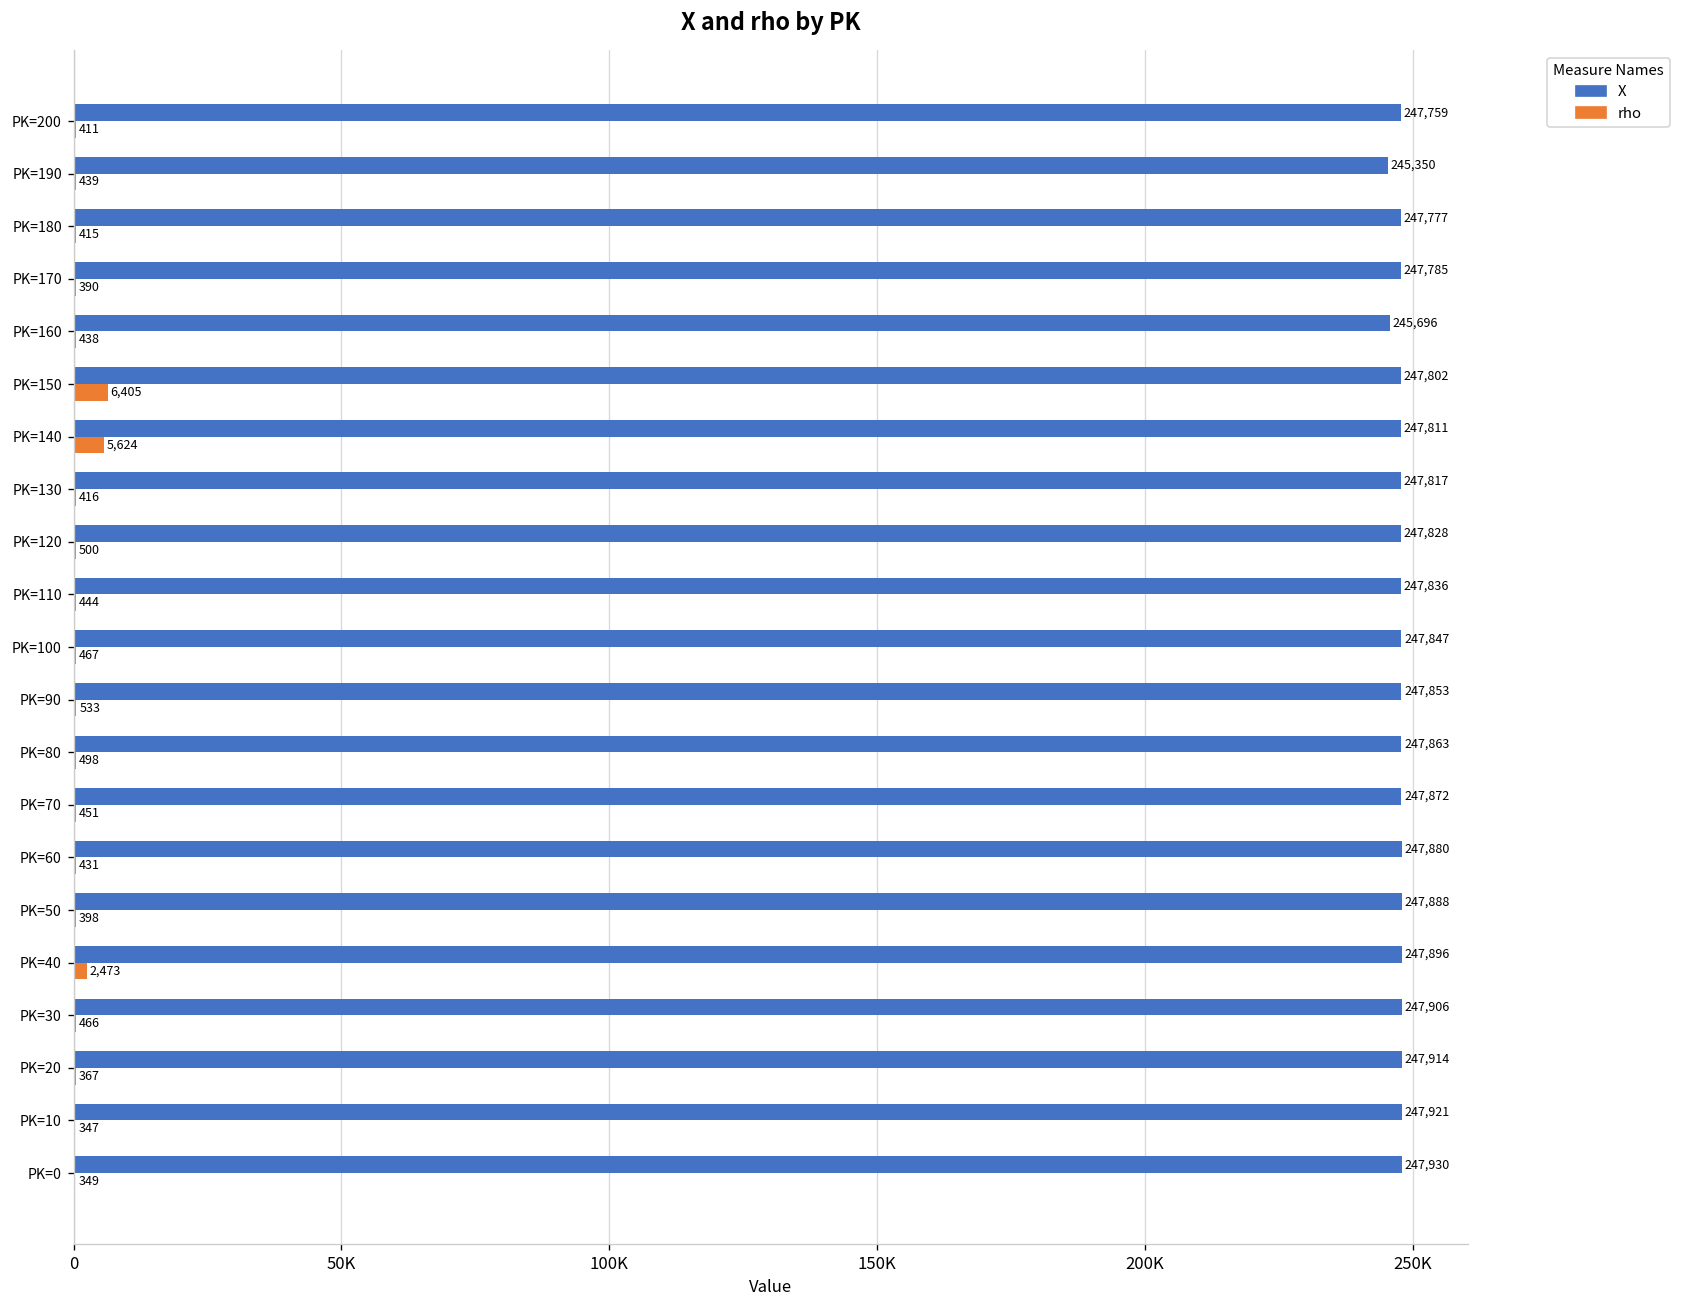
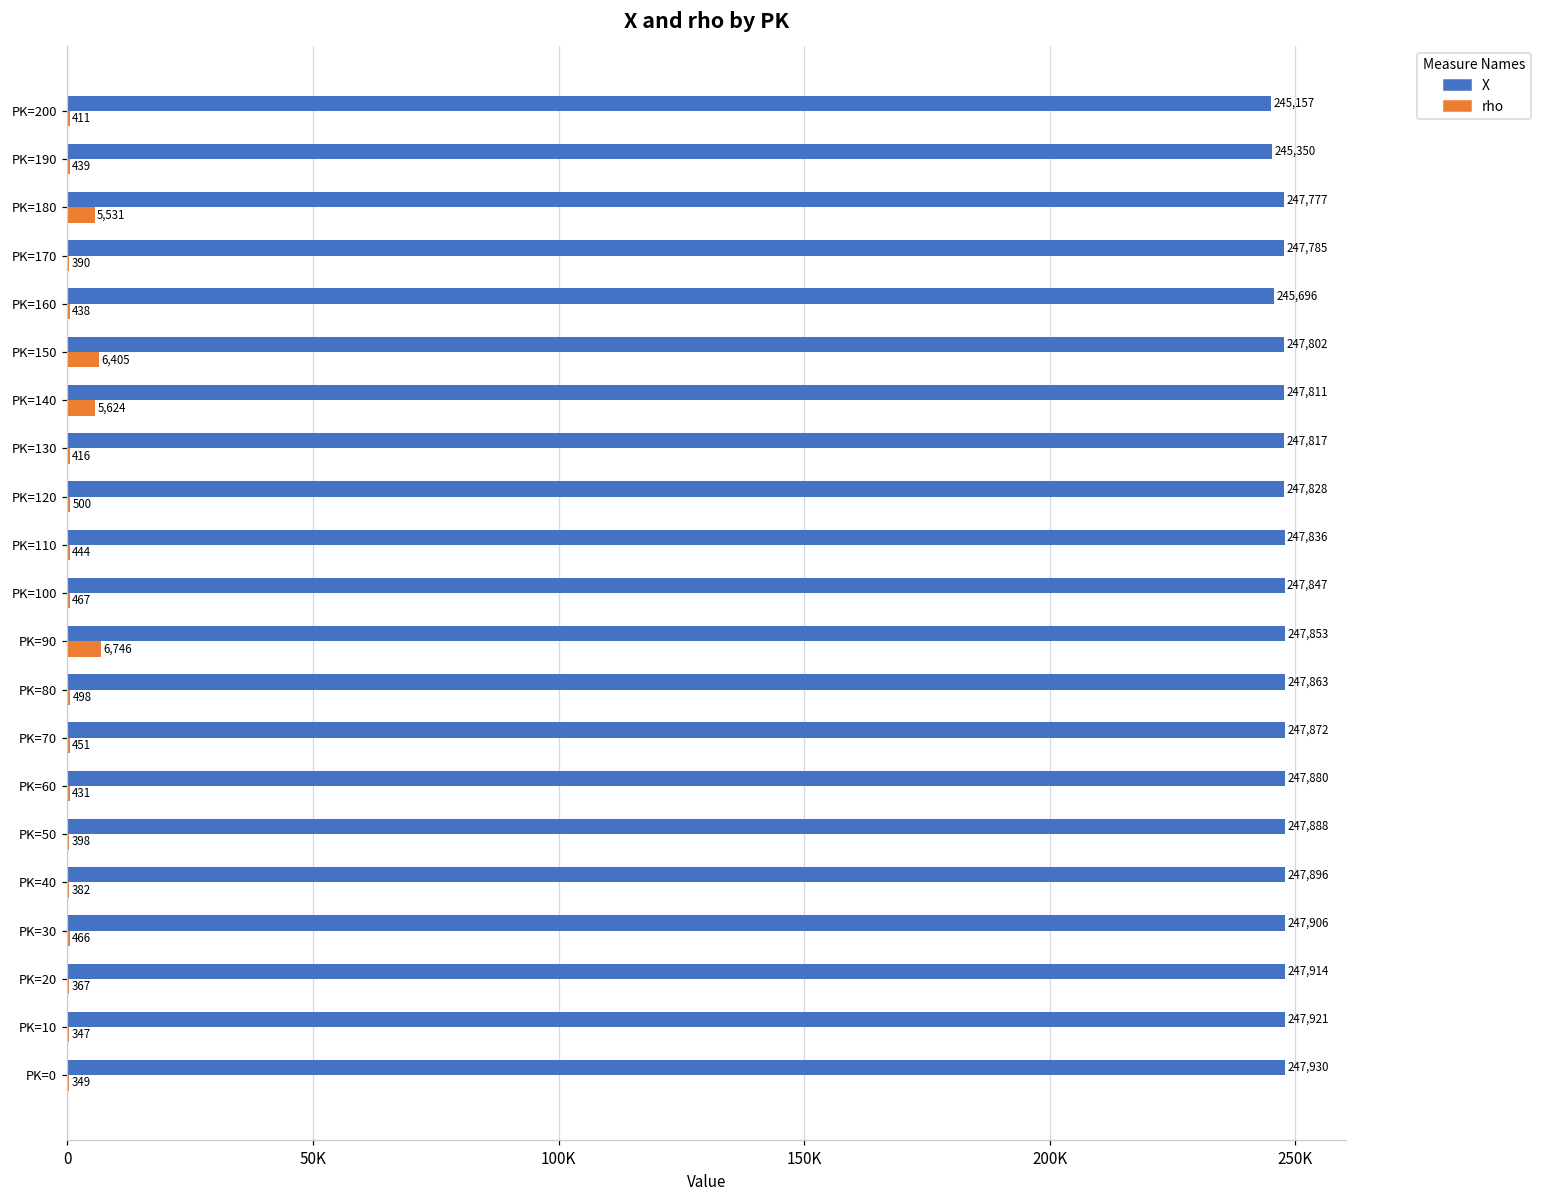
X, PK=200: 247,759 -> 245,157
rho, PK=180: 415 -> 5,531
rho, PK=90: 533 -> 6,746
rho, PK=40: 2,473 -> 382
